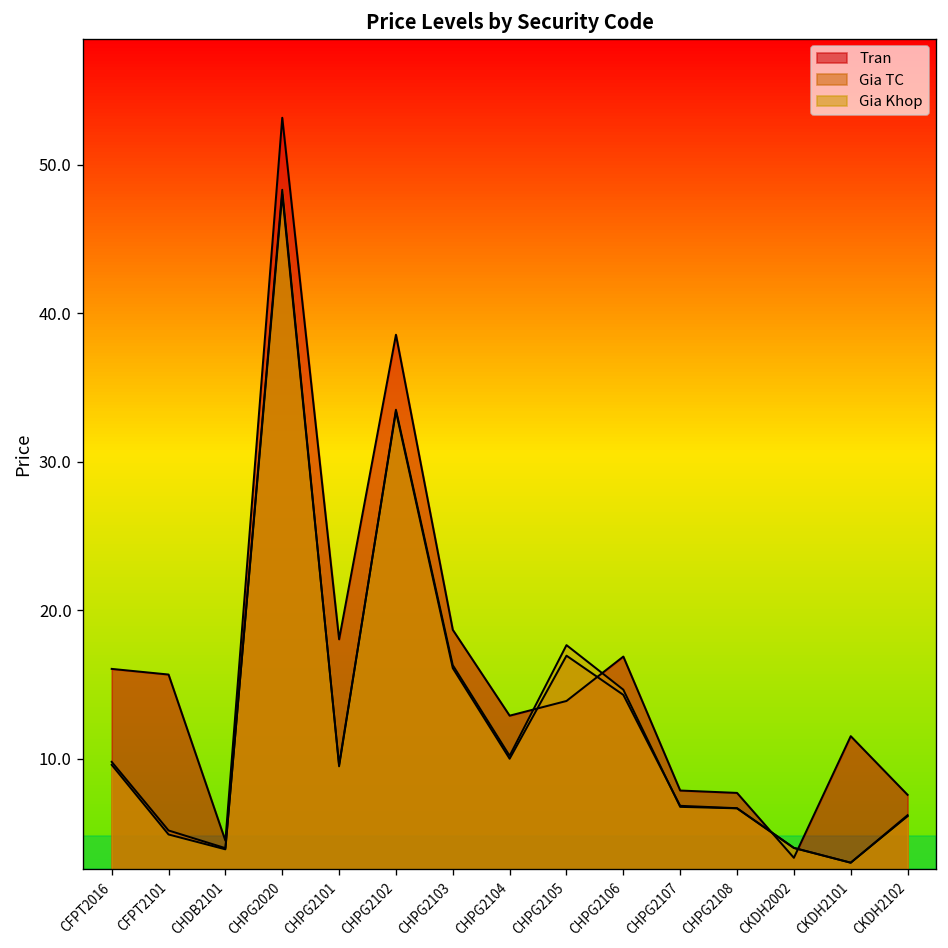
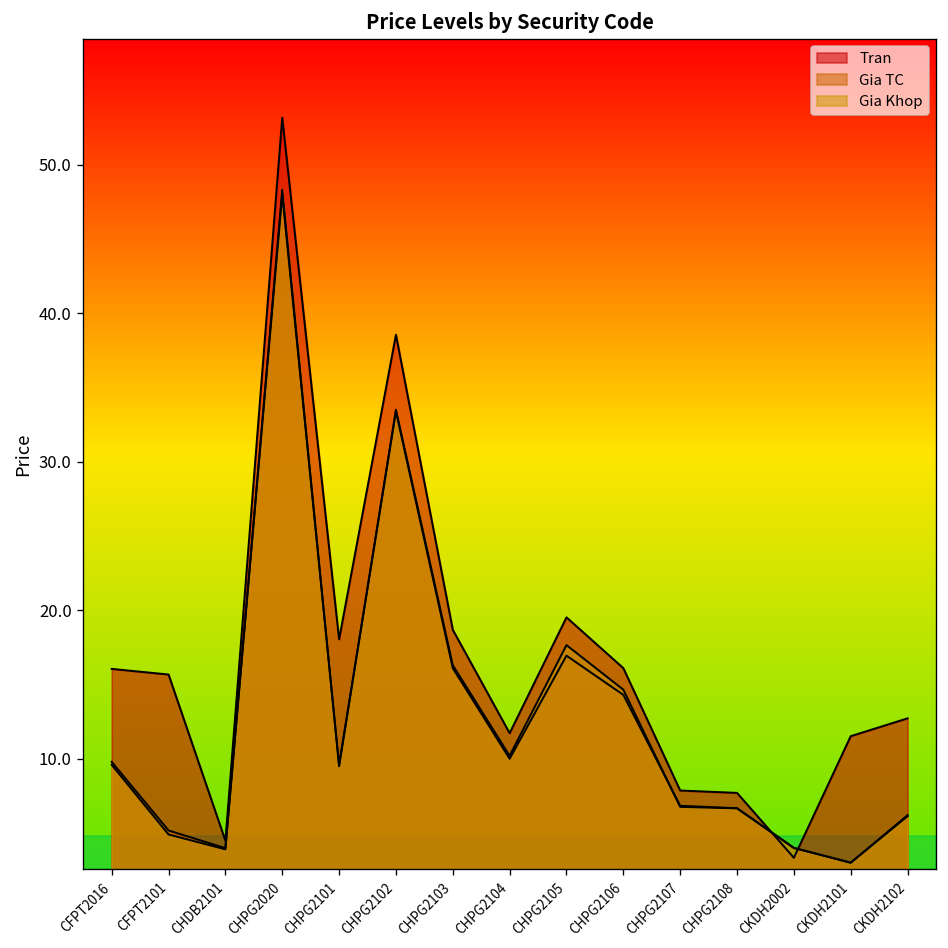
Tran, CHPG2104: 12.9 -> 11.7
Tran, CHPG2105: 13.9 -> 19.5
Tran, CHPG2106: 16.9 -> 16.1
Tran, CKDH2102: 7.6 -> 12.7
